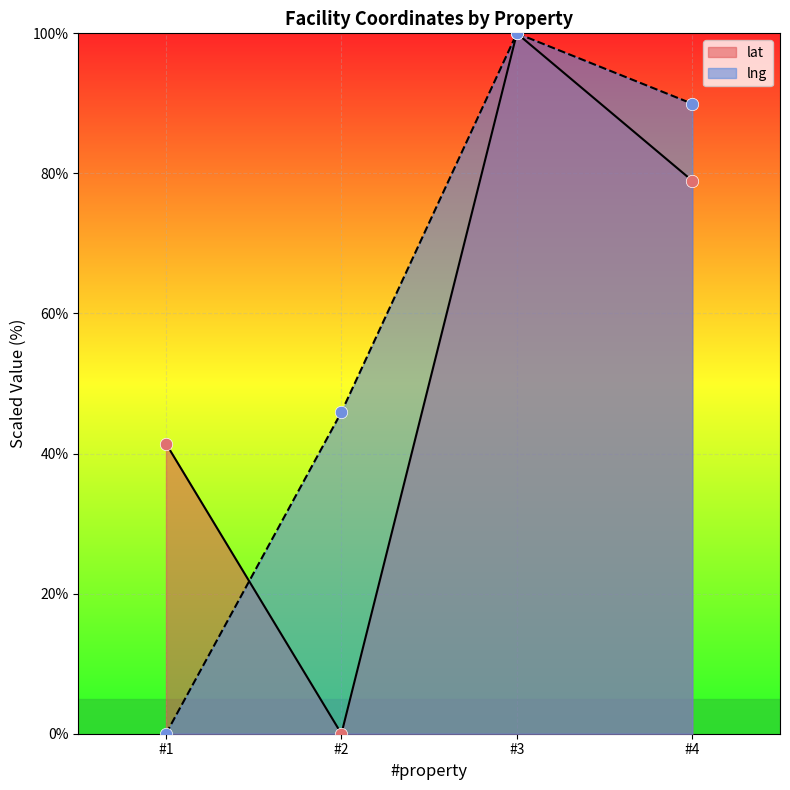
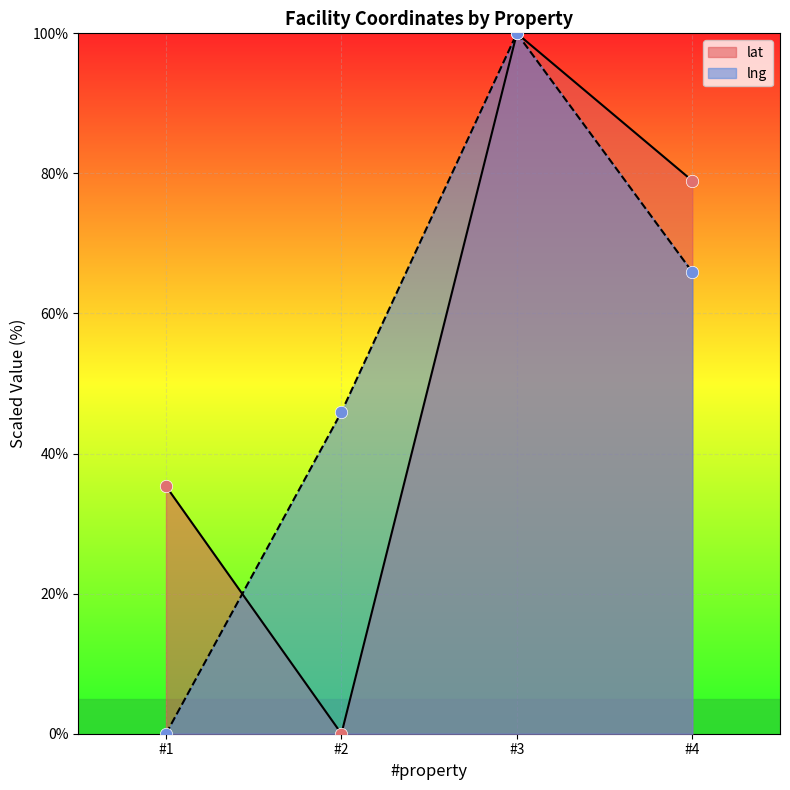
lat, #1: 41% -> 35%
lng, #4: 90% -> 66%
